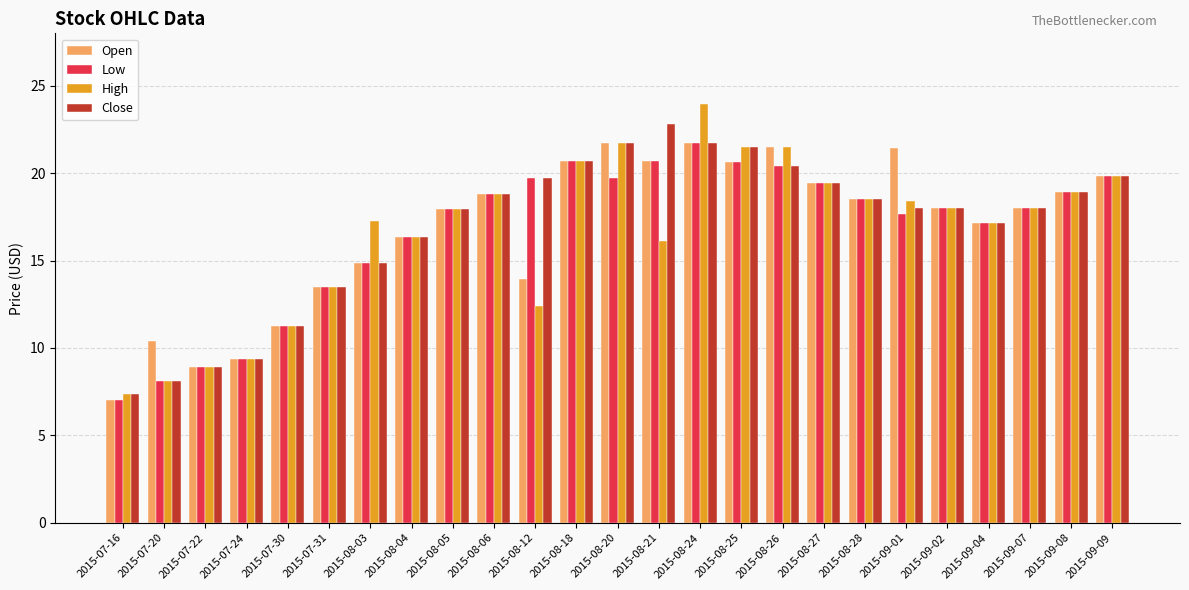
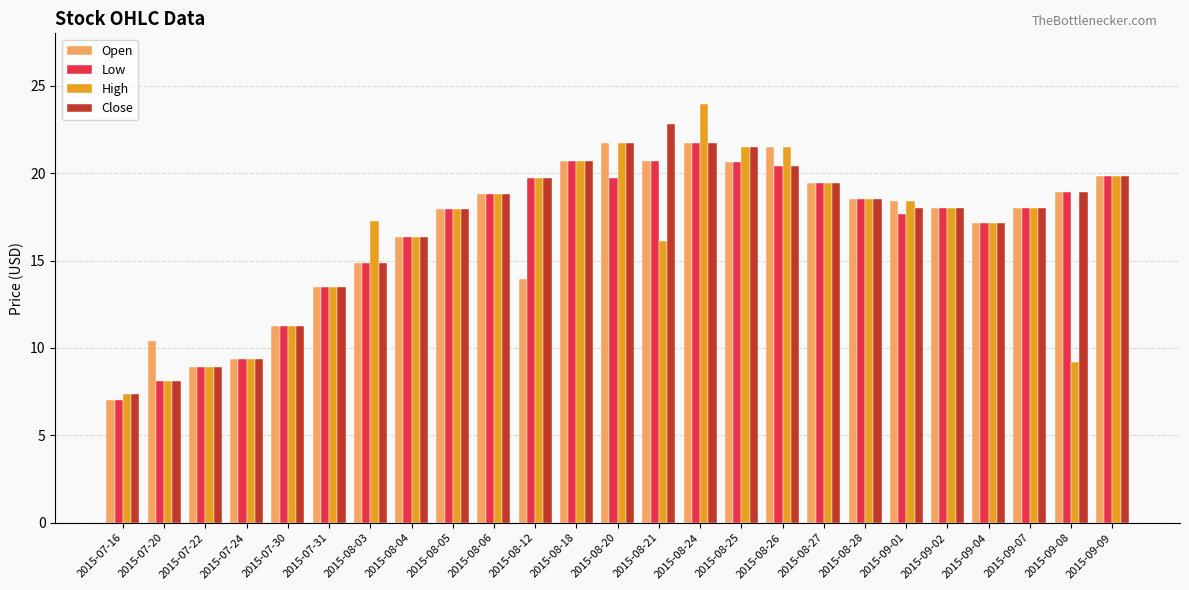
High, 2015-08-12: 12.4 -> 19.8
Open, 2015-09-01: 21.4 -> 18.4
High, 2015-09-08: 18.9 -> 9.2
